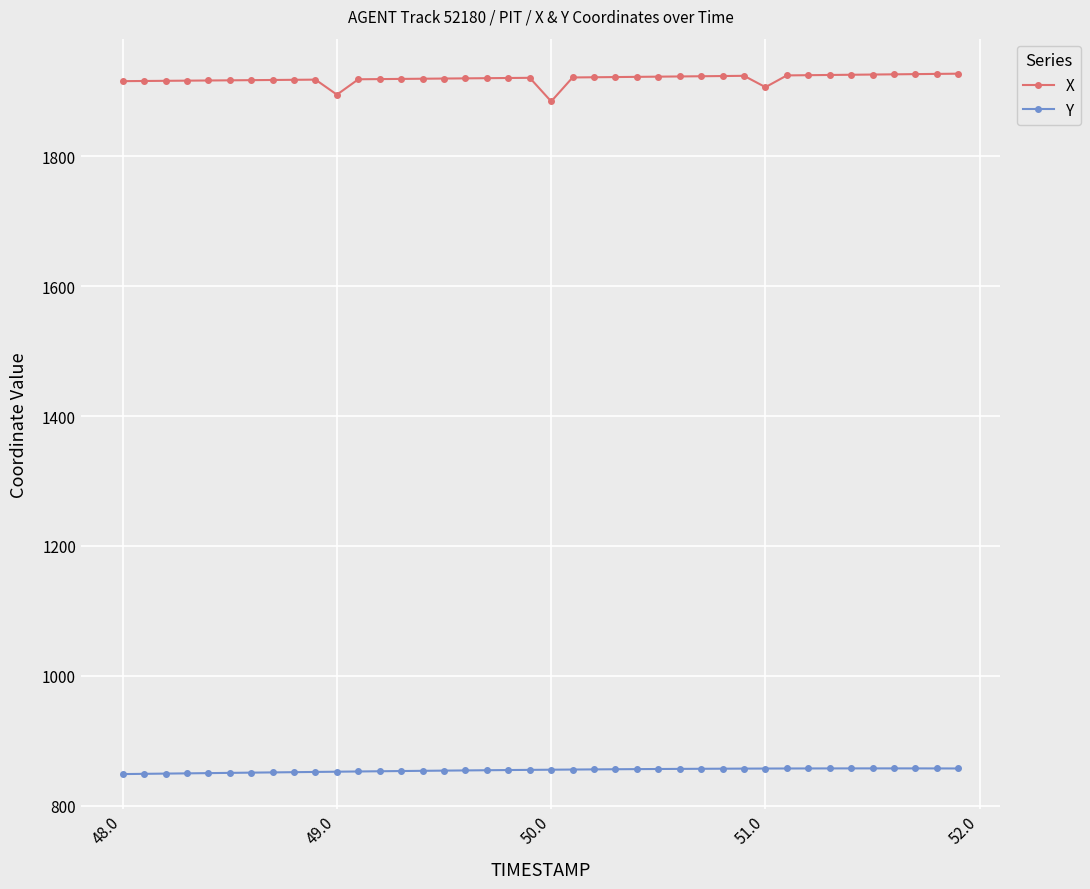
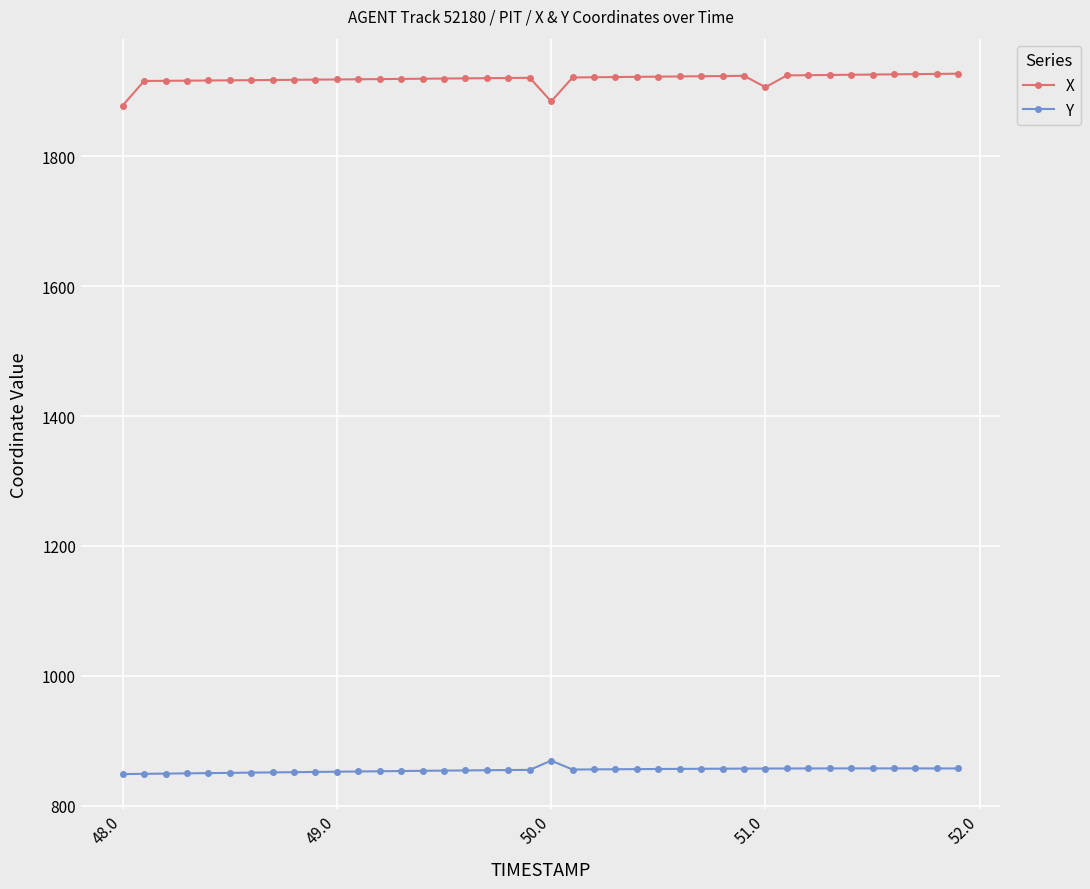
X, 48.0: 1920 -> 1880
X, 49.0: 1900 -> 1920
Y, 50.0: 860 -> 870
